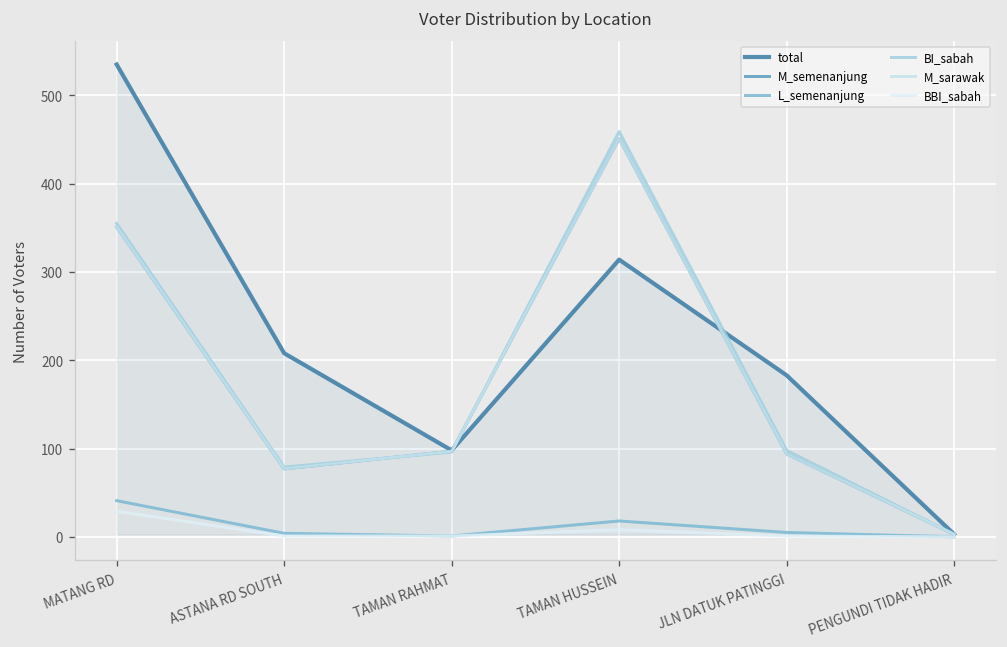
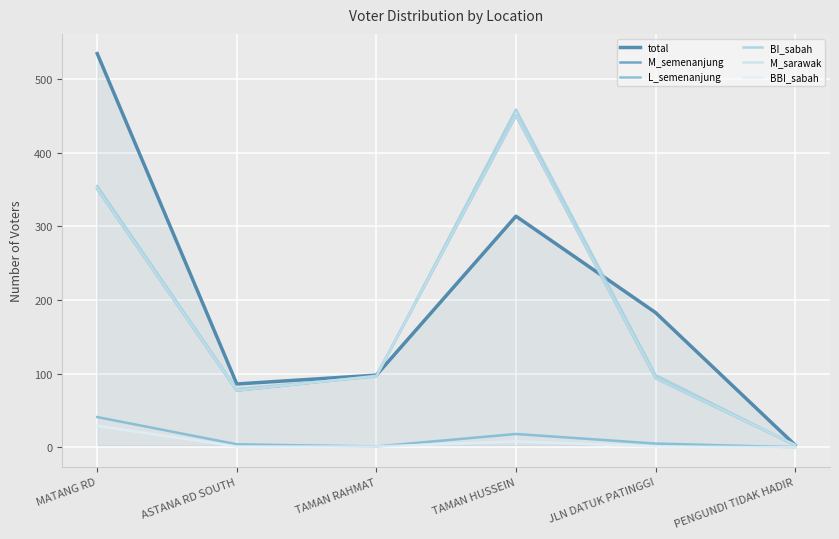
total, ASTANA RD SOUTH: 210 -> 90
